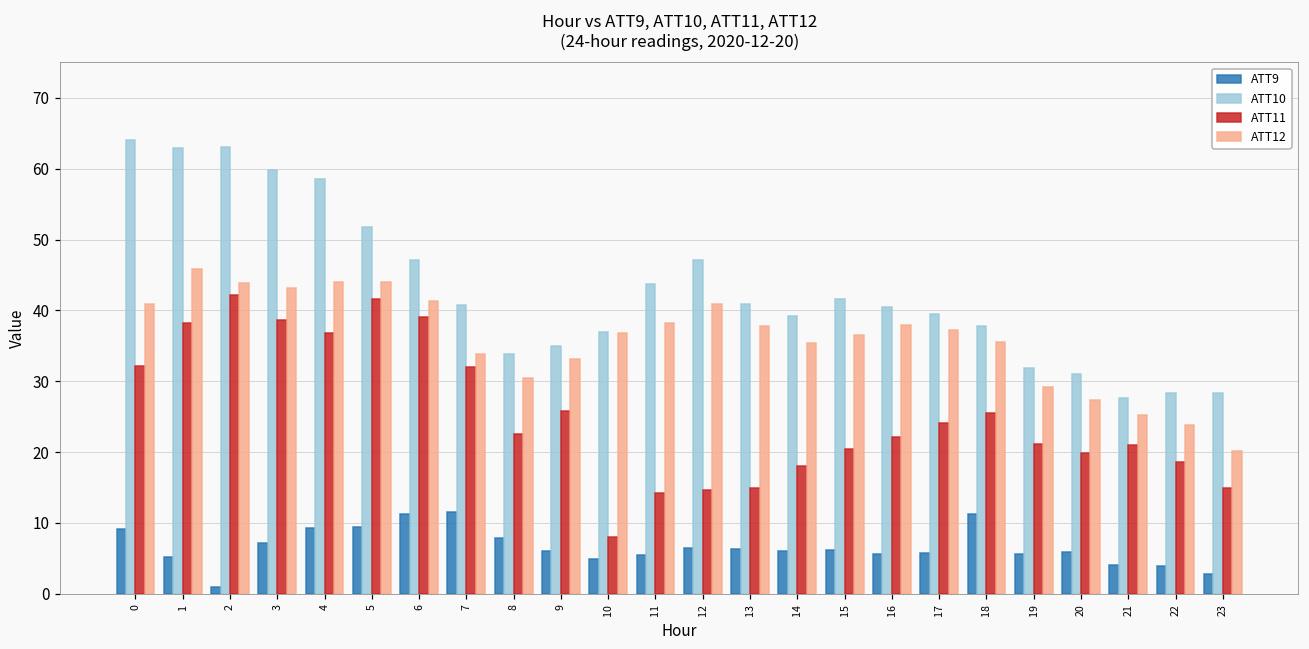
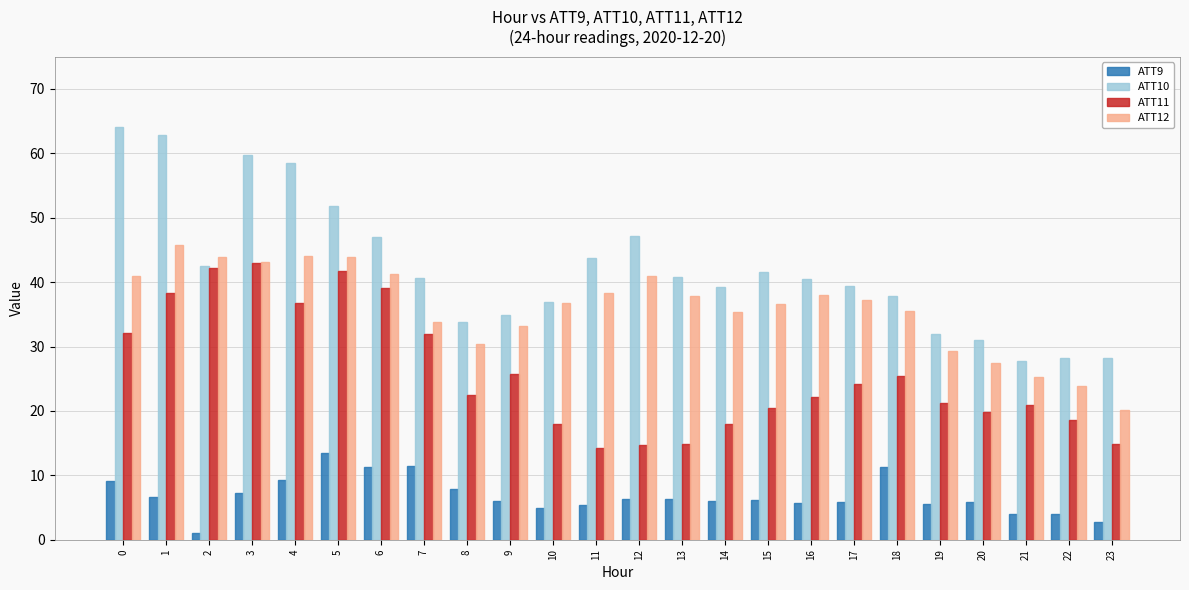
ATT9, 1: 5 -> 7
ATT10, 2: 63 -> 42
ATT11, 3: 39 -> 43
ATT9, 5: 9 -> 14
ATT11, 10: 8 -> 18
